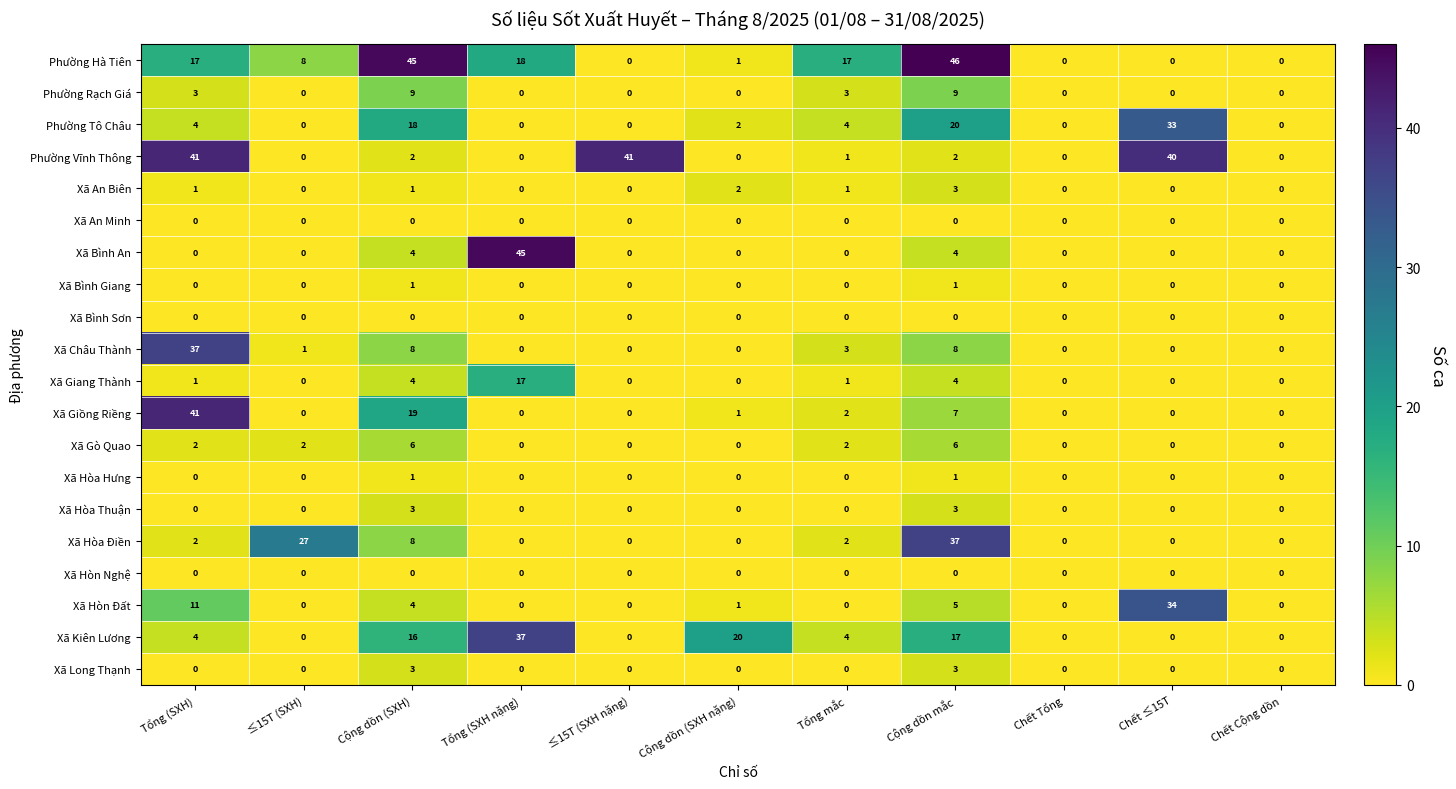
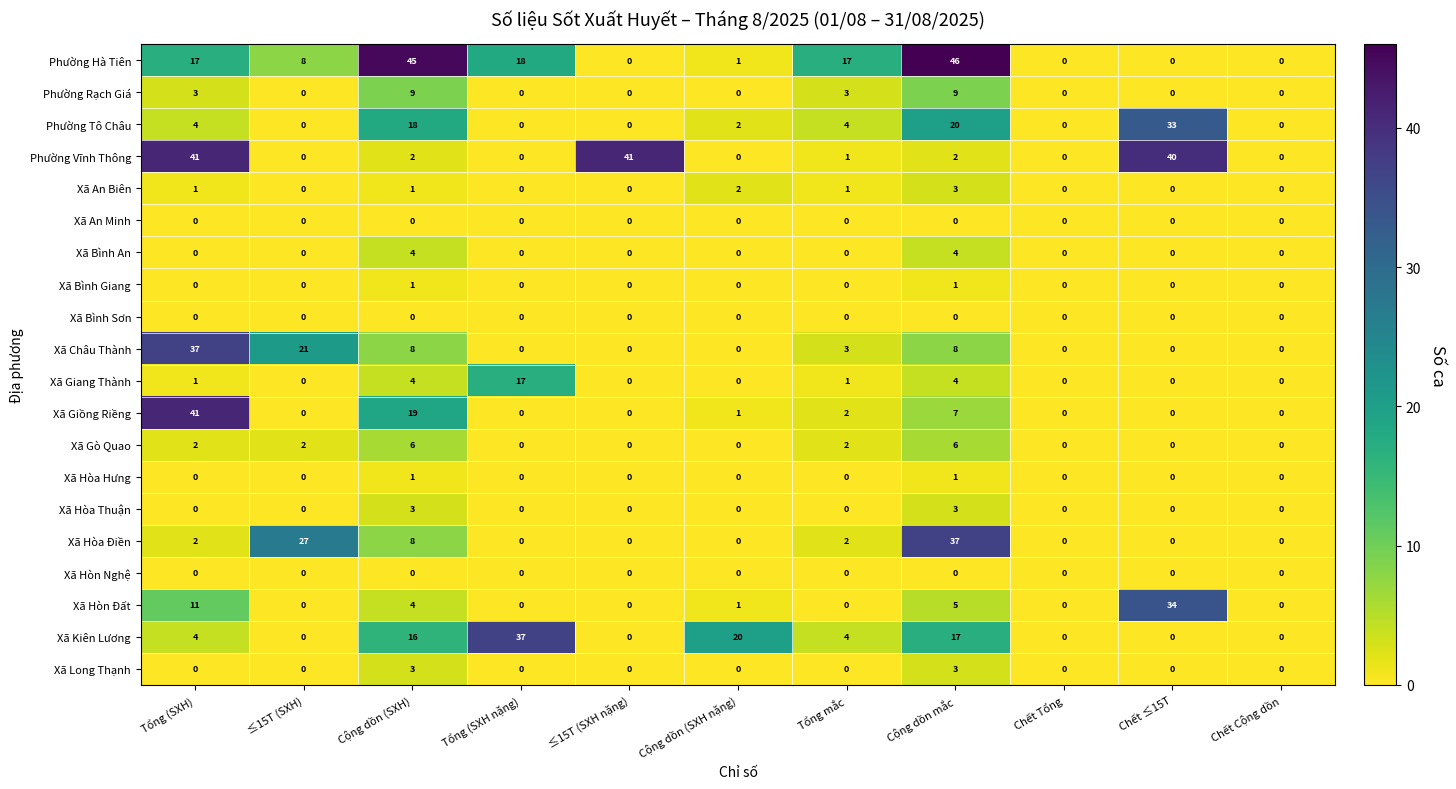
Xã Bình An, Tổng (SXH nặng): 45 -> 0
Xã Châu Thành, ≤15T (SXH): 1 -> 21
